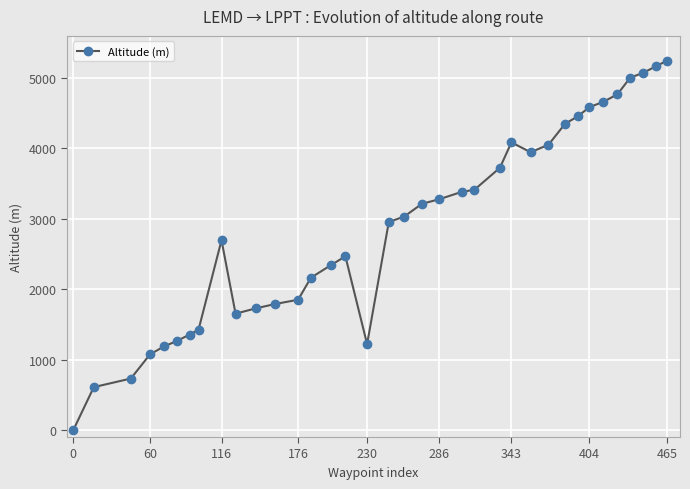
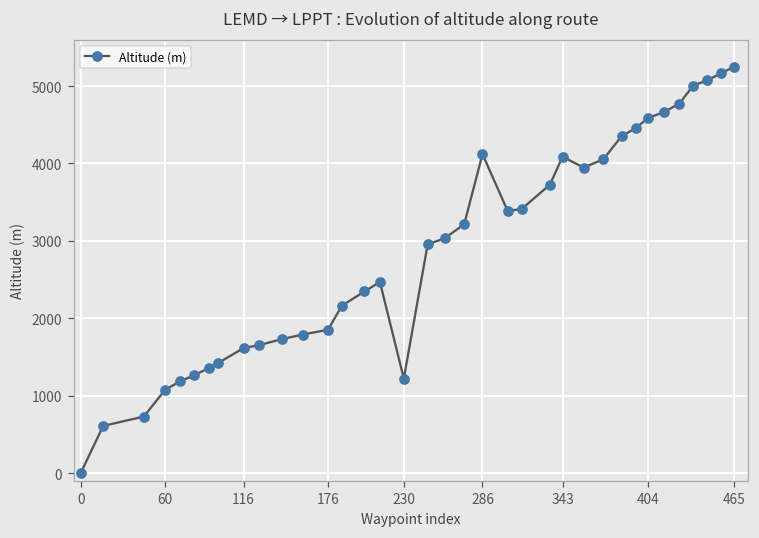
116: 2700 -> 1600
286: 3300 -> 4100
